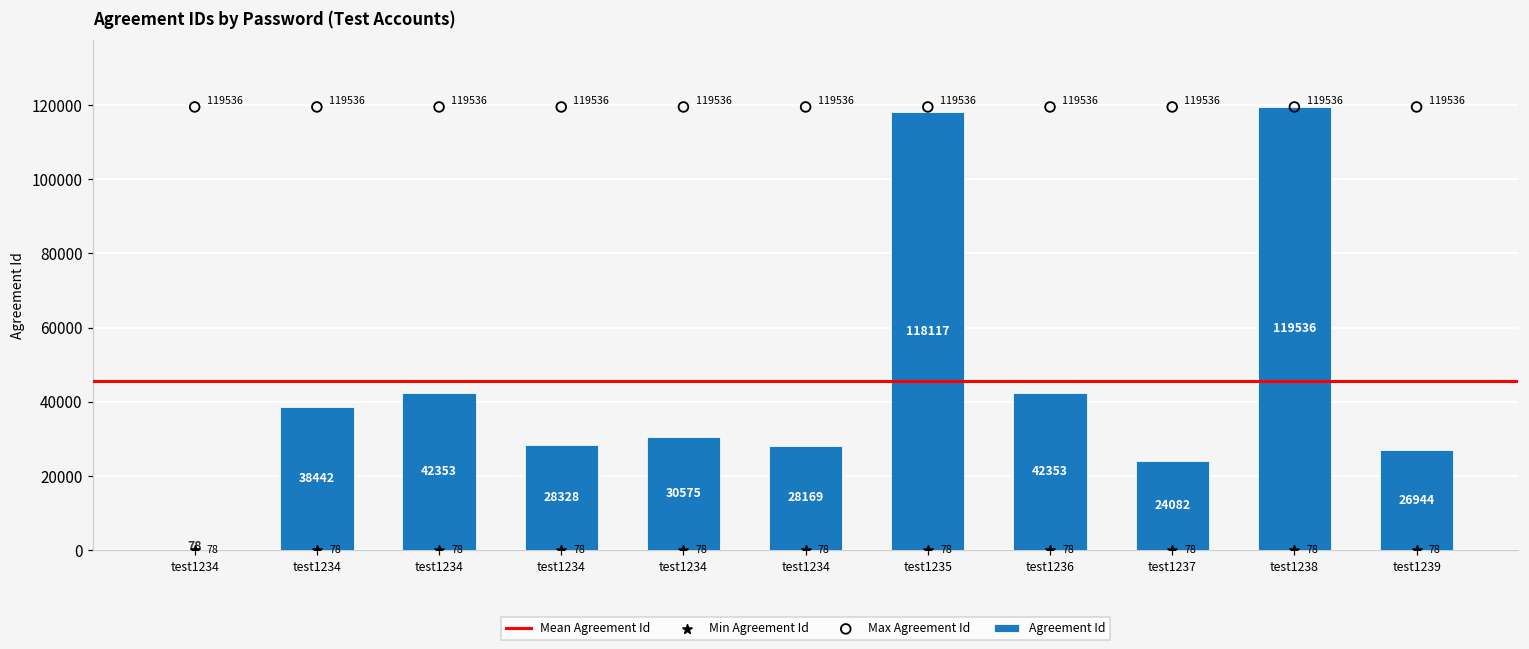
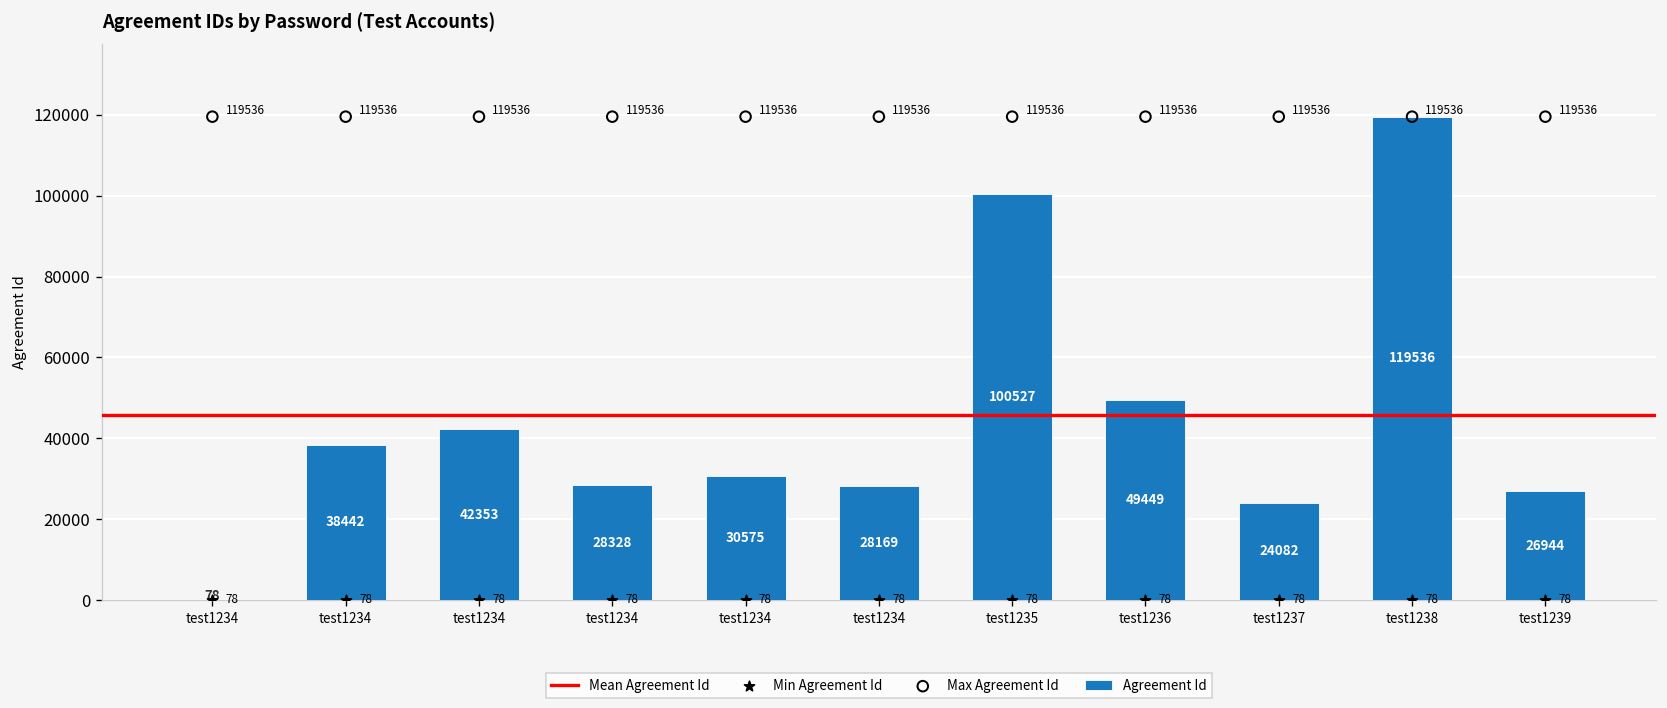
Agreement Id, test1235: 118117 -> 100527
Agreement Id, test1236: 42353 -> 49449
